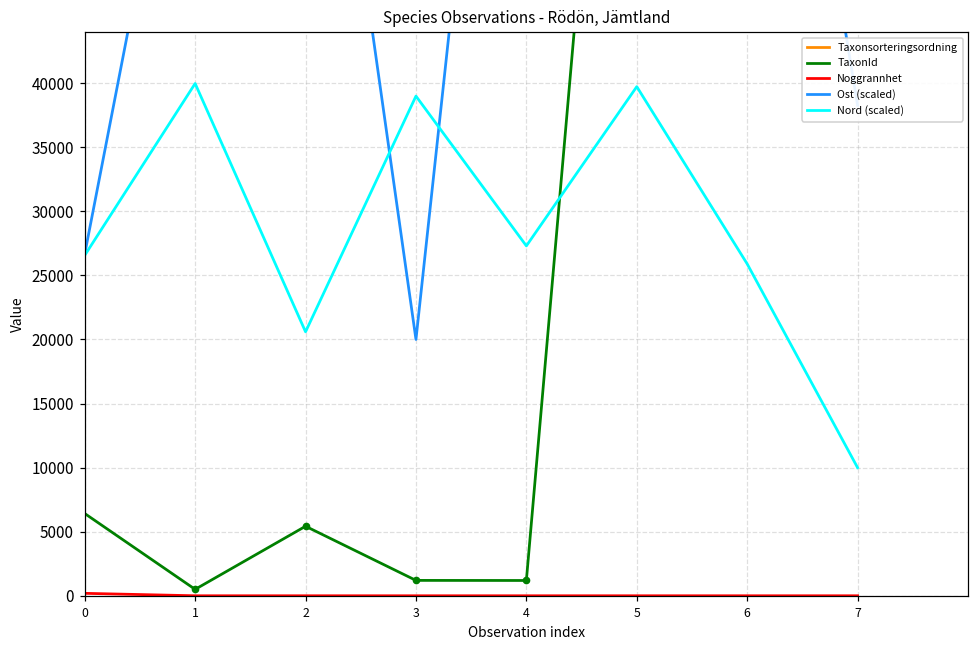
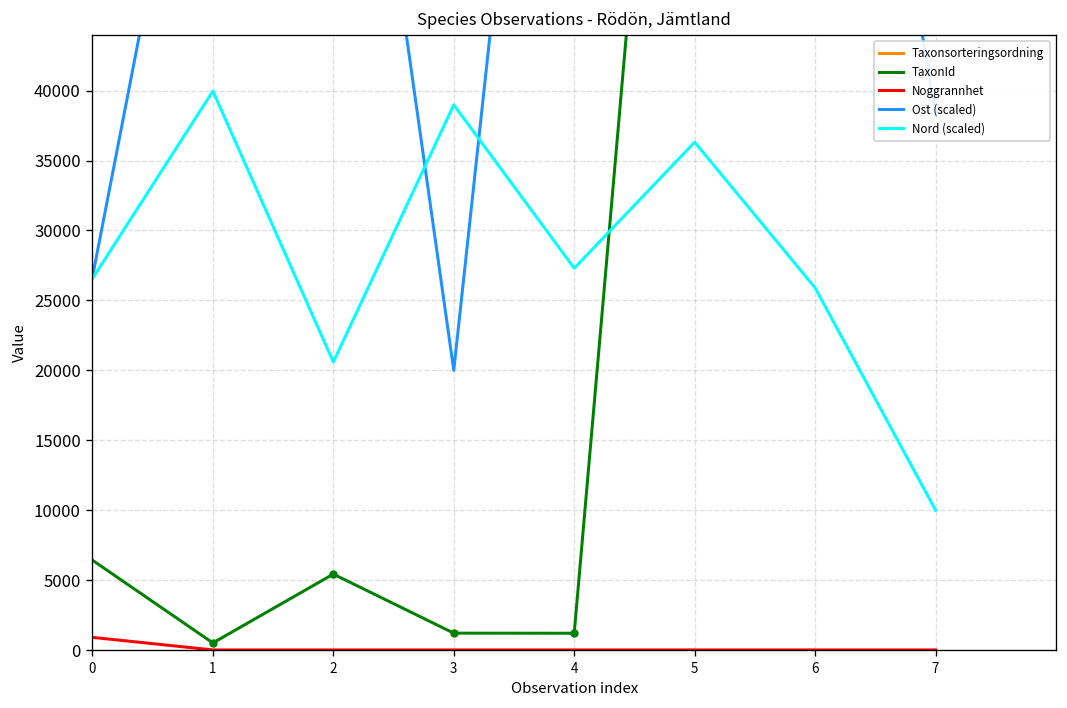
Noggrannhet, 0: 200 -> 900
Nord (scaled), 5: 39700 -> 36300
